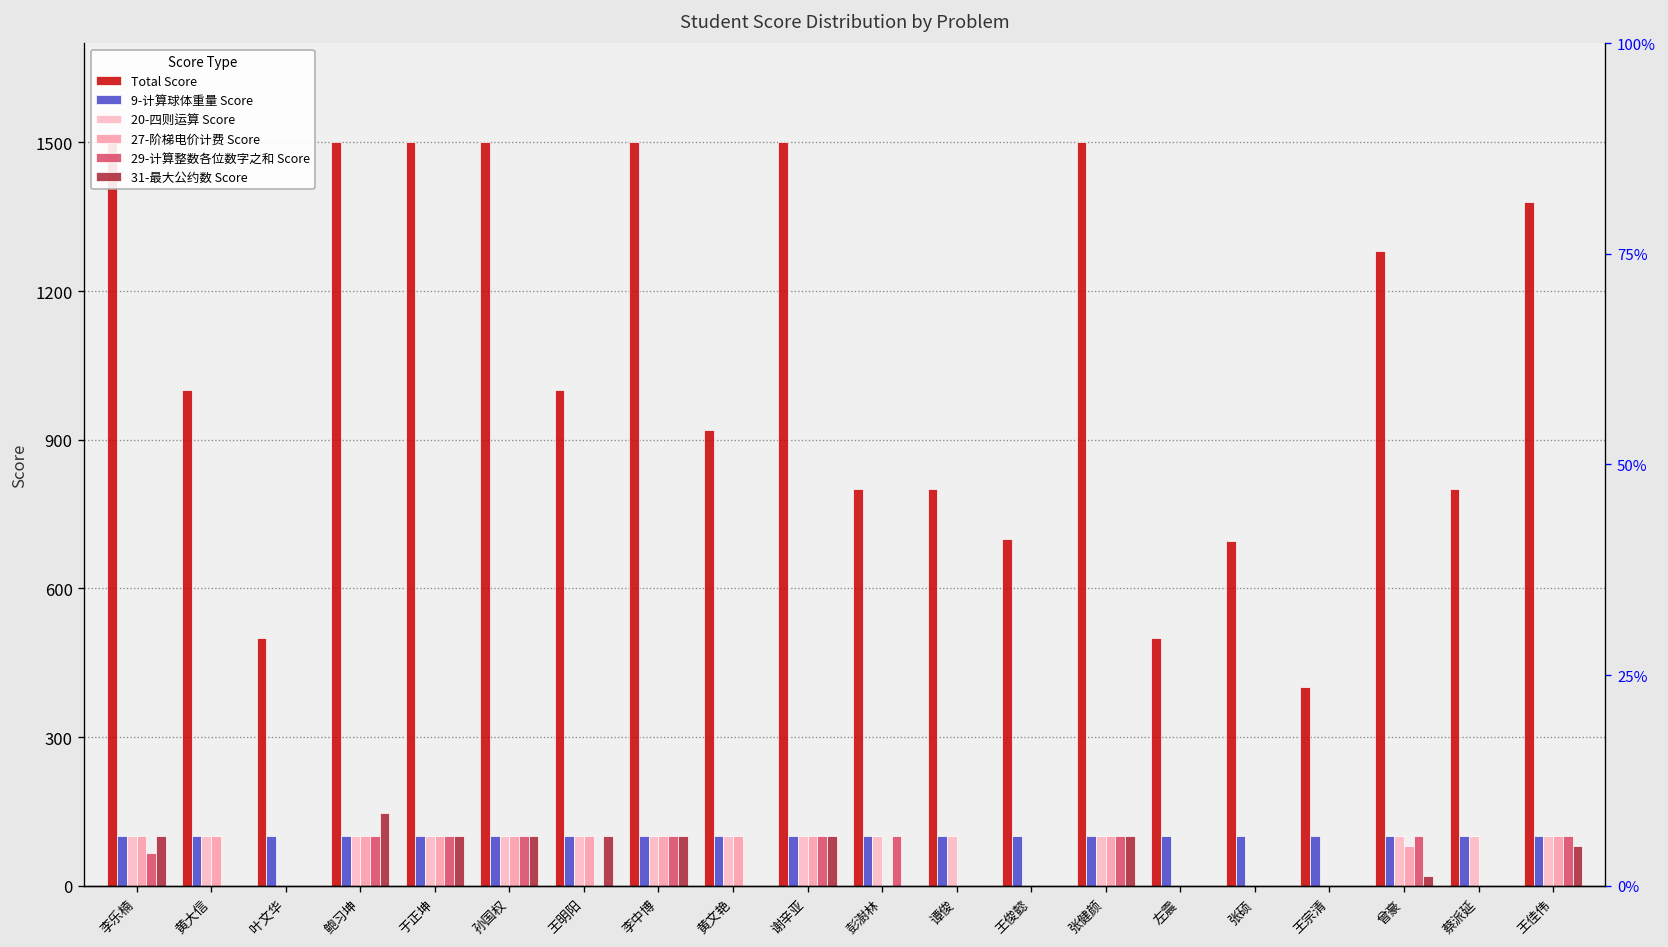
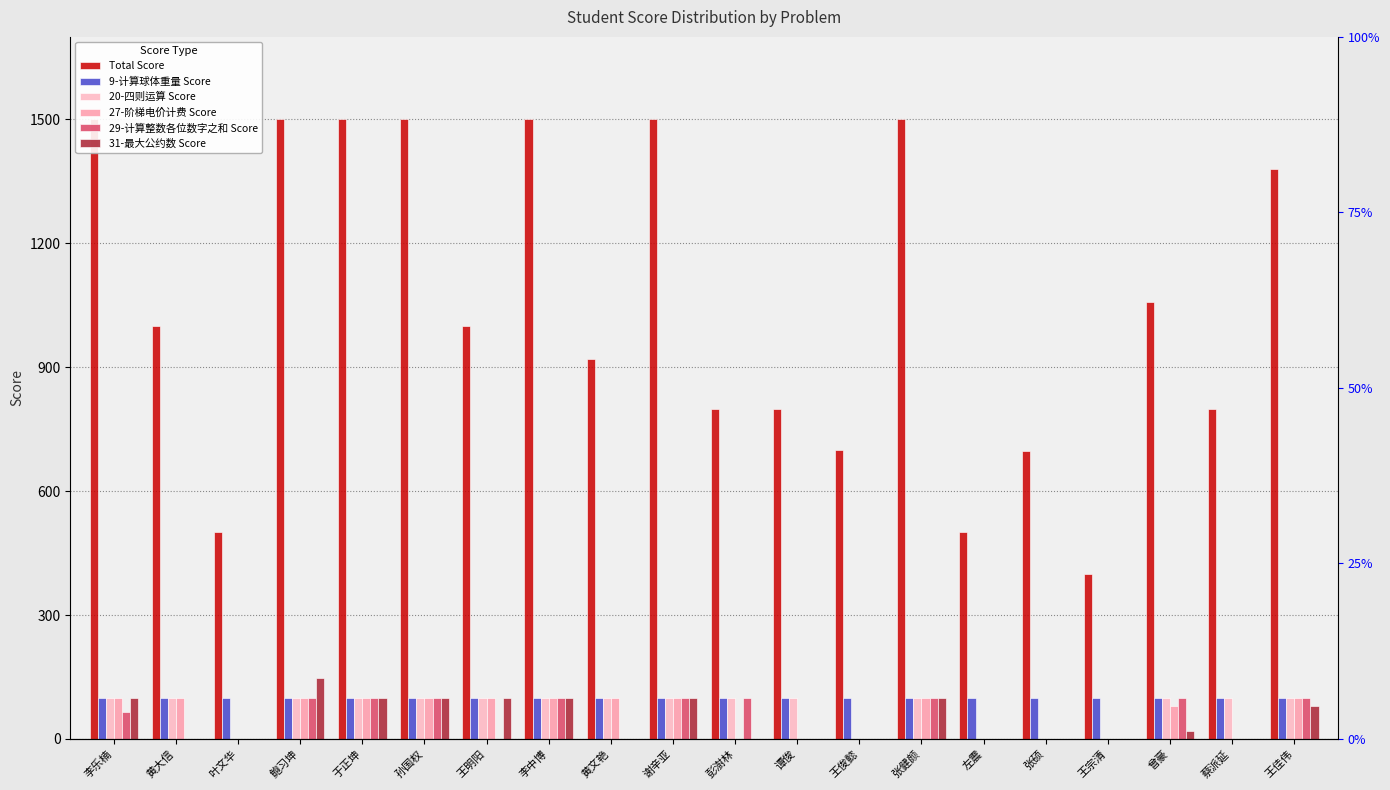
Total Score, 曾豪: 1280 -> 1060
